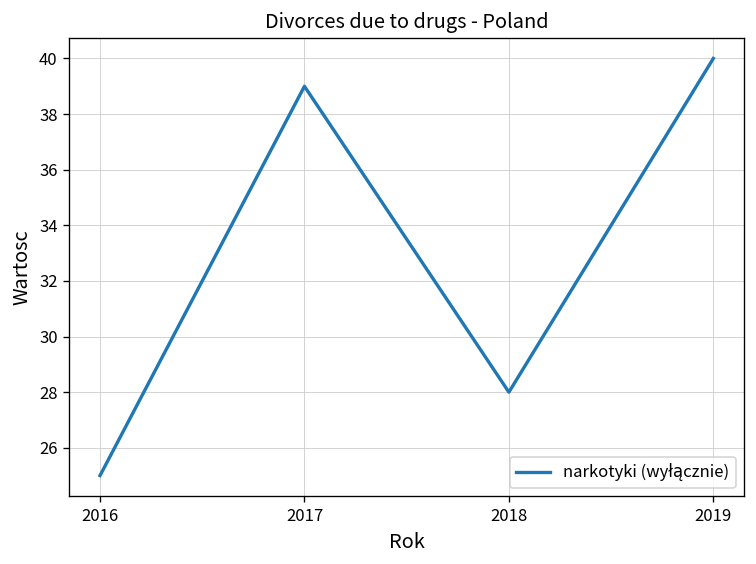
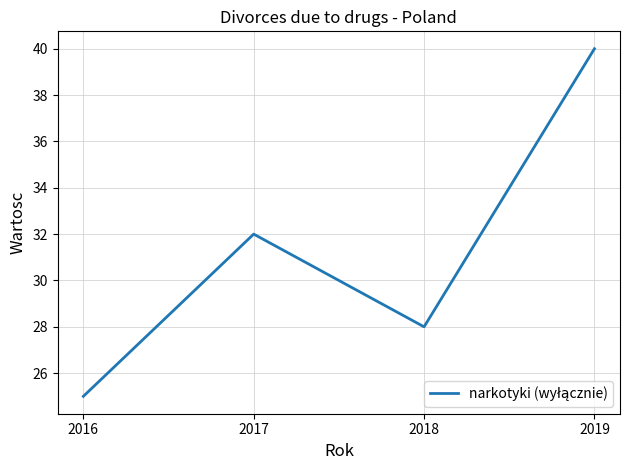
2017: 39 -> 32
